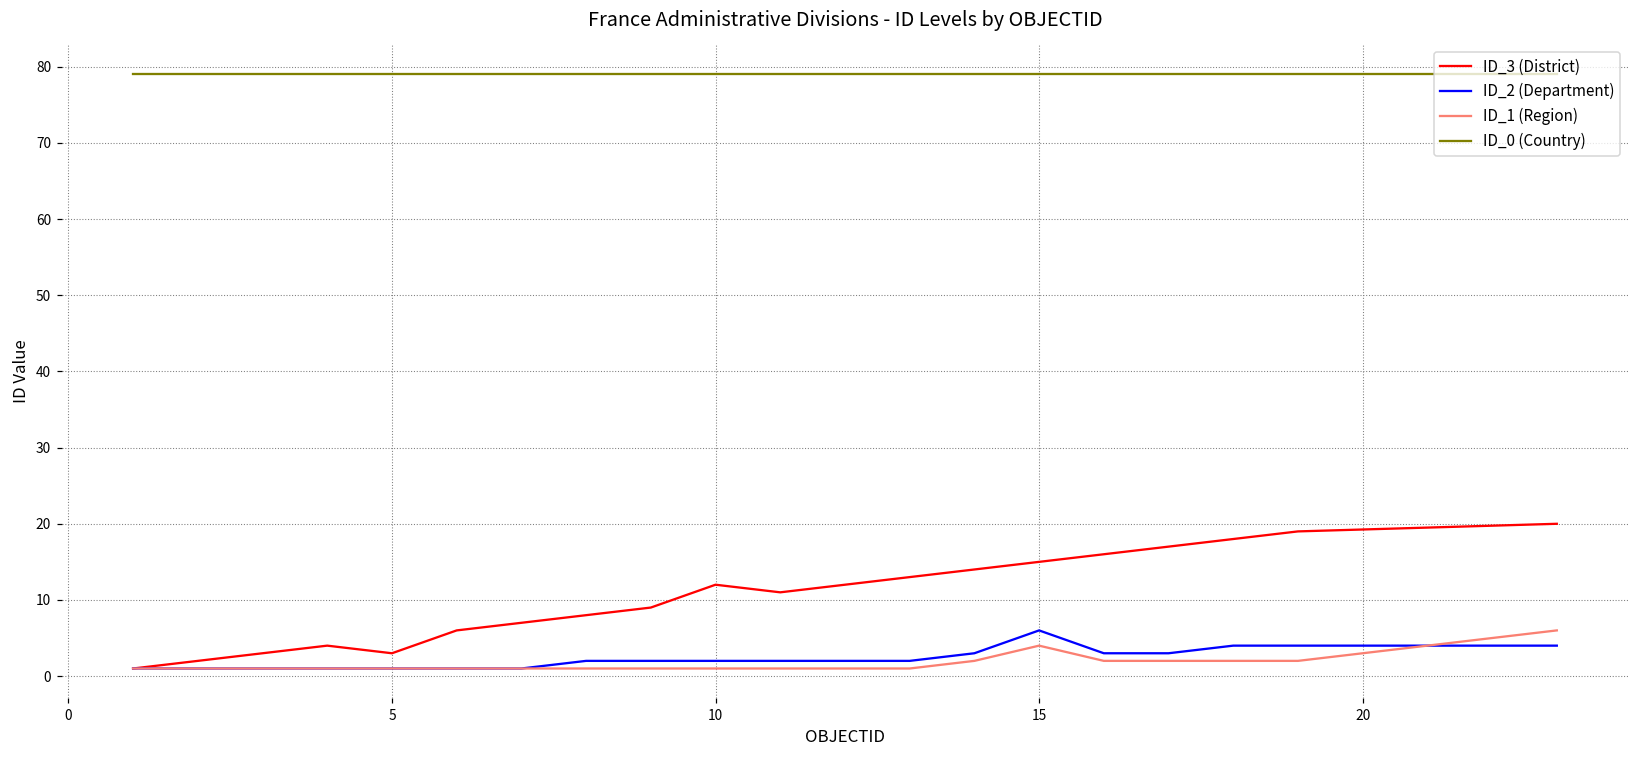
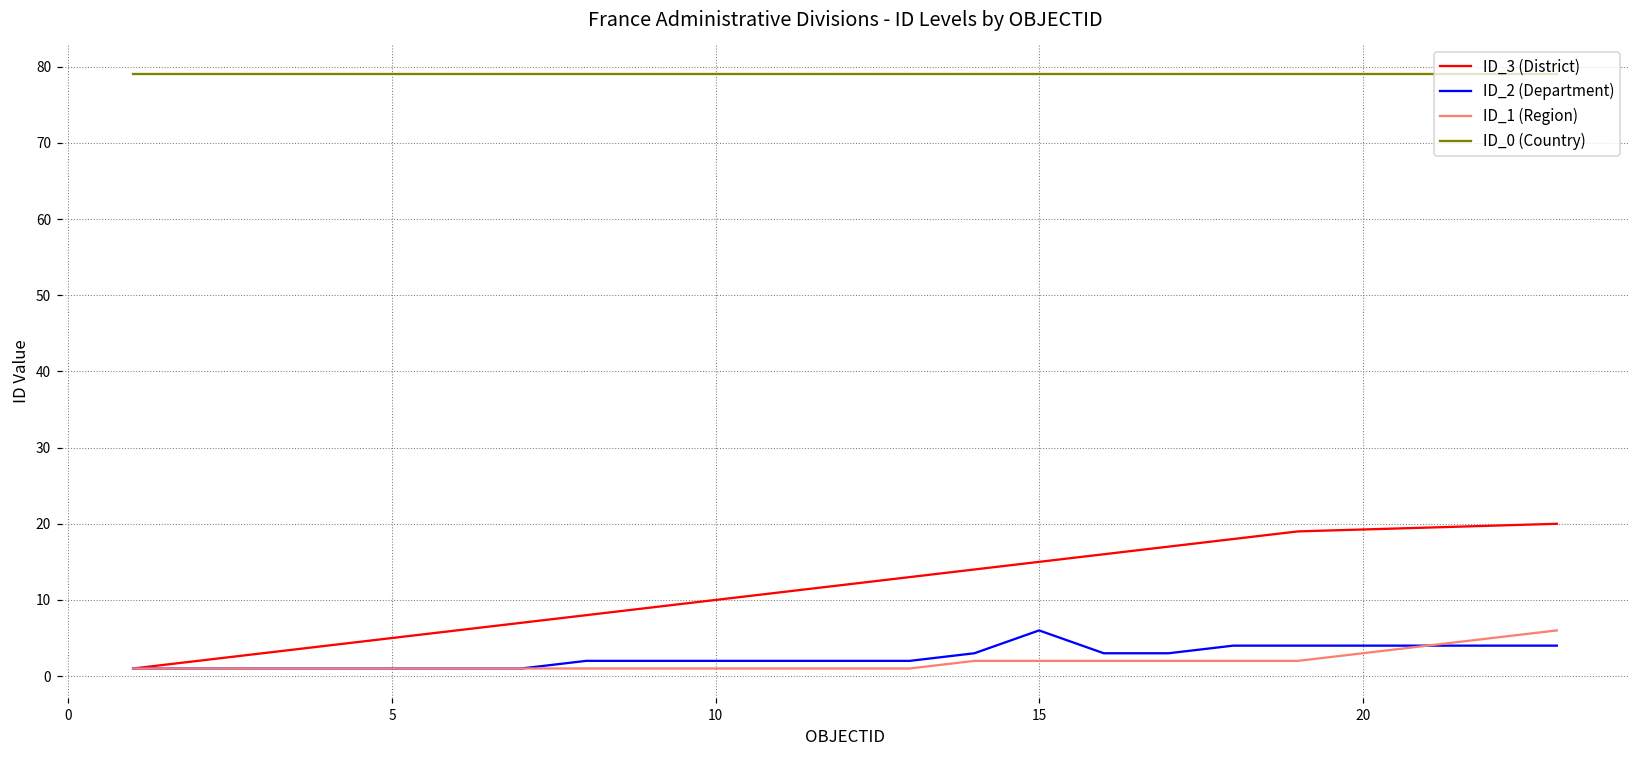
ID_3 (District), 5: 3 -> 5
ID_3 (District), 10: 12 -> 10
ID_1 (Region), 15: 4 -> 2
